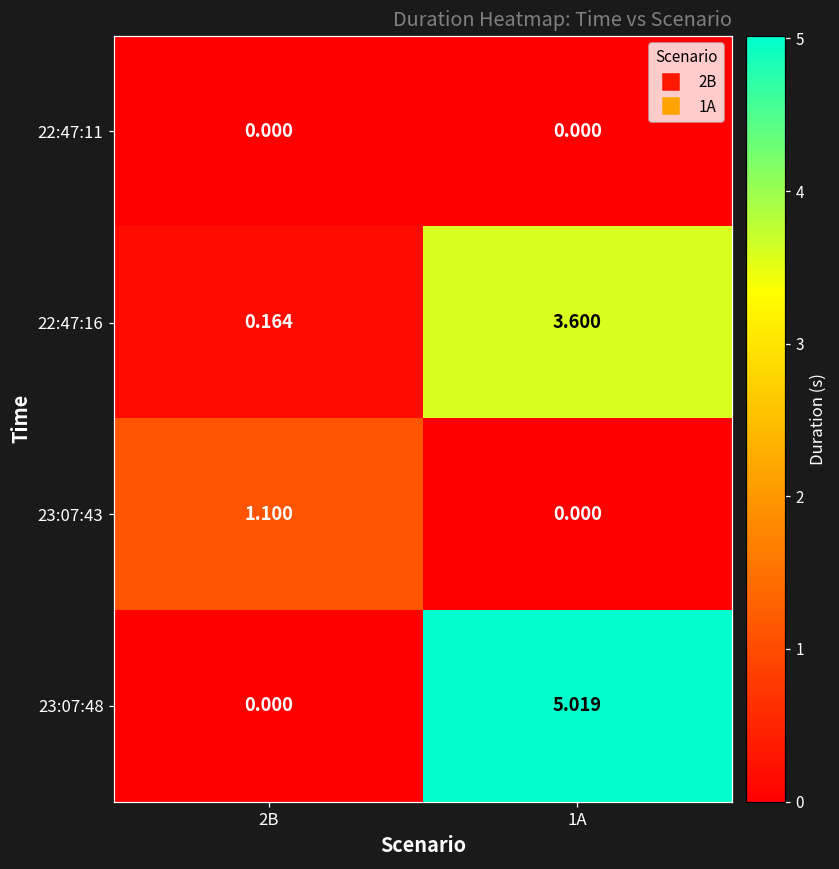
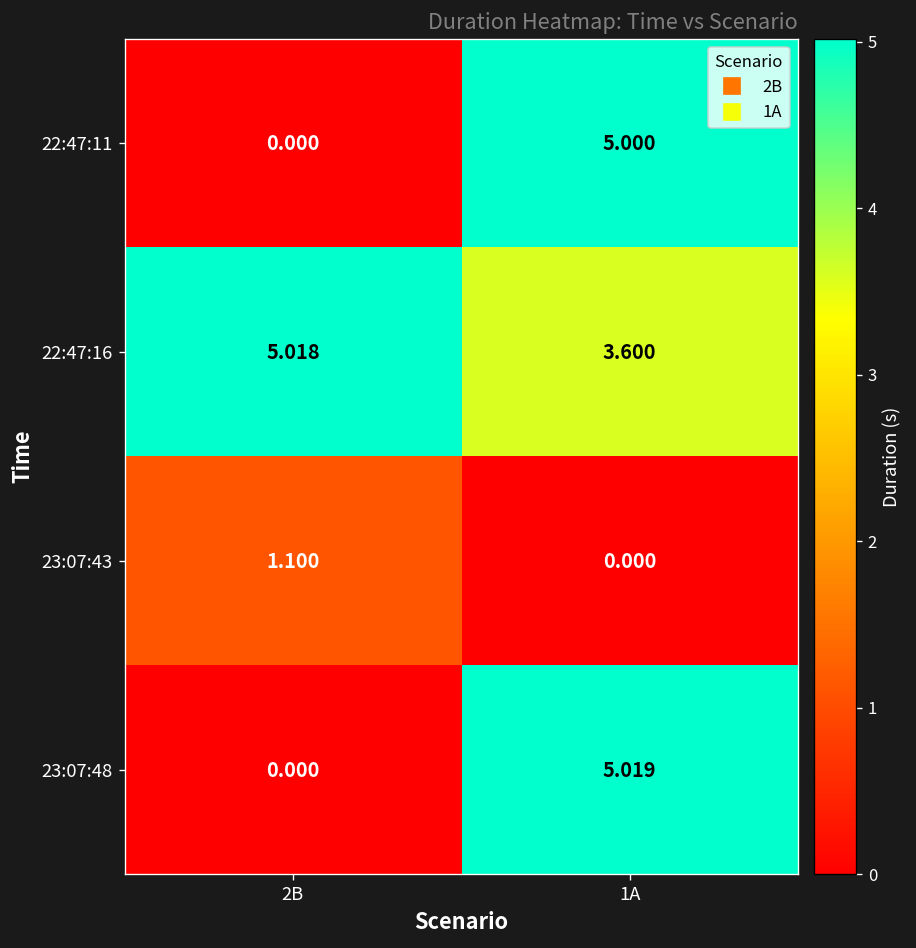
22:47:11, 1A: 0.000 -> 5.000
22:47:16, 2B: 0.164 -> 5.018
